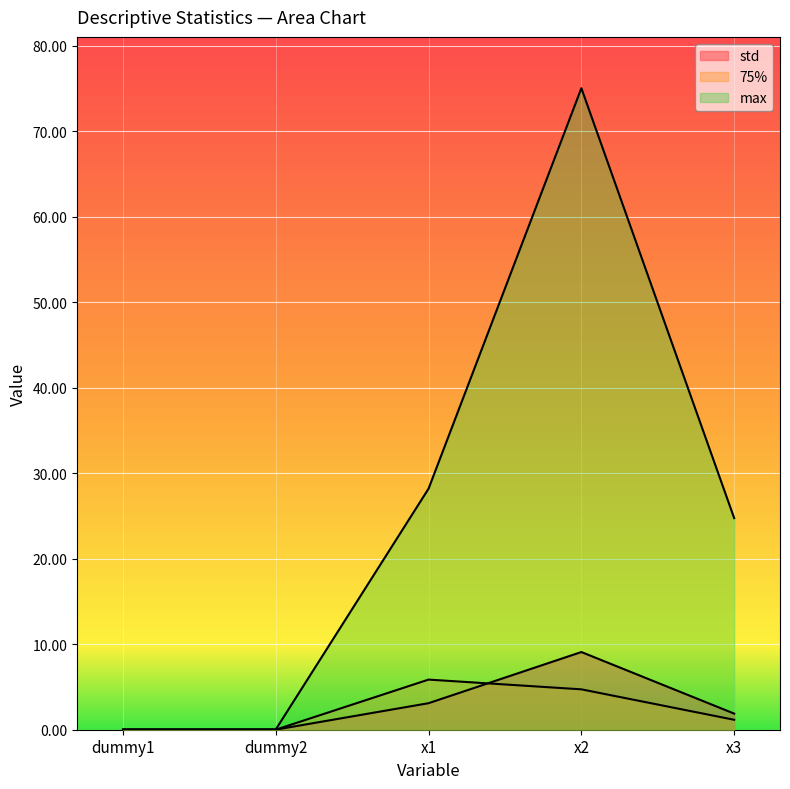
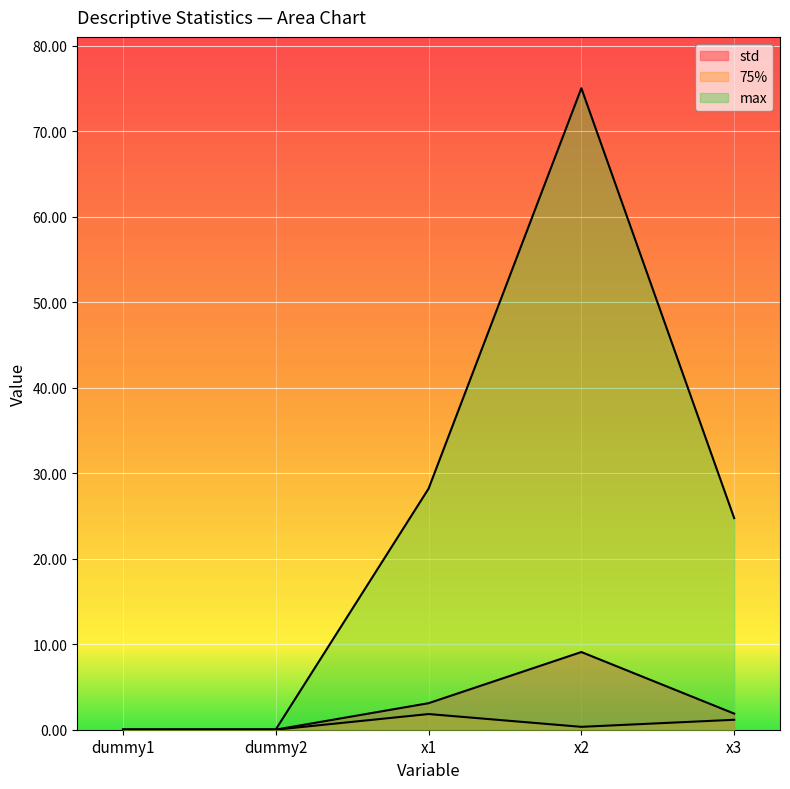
75%, x1: 6 -> 2
75%, x2: 5 -> 0
